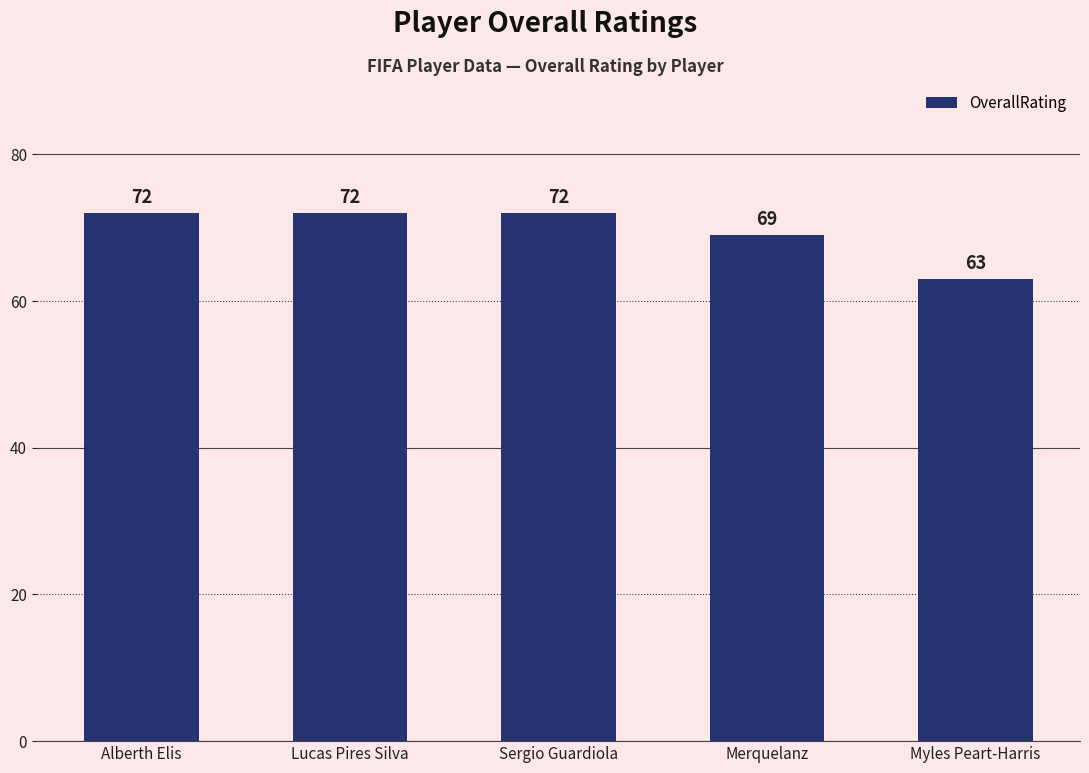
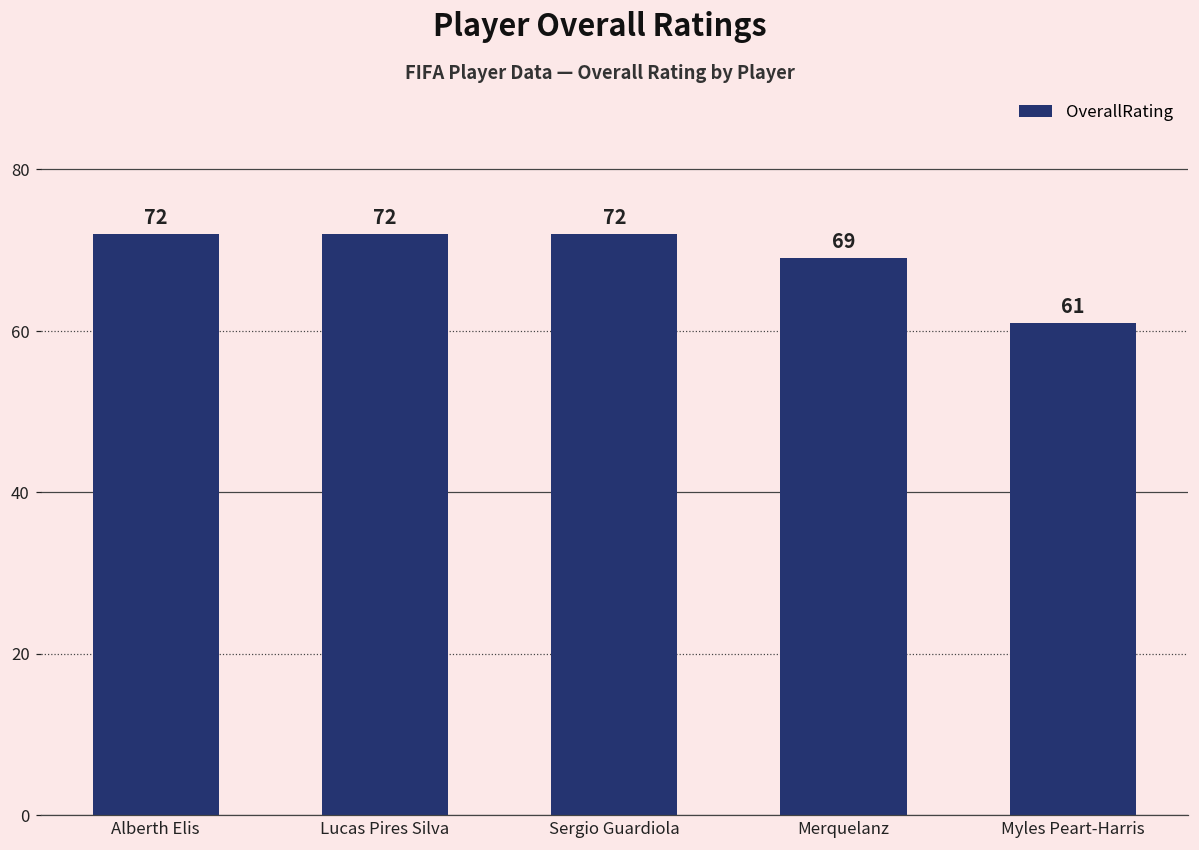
Myles Peart-Harris: 63 -> 61
